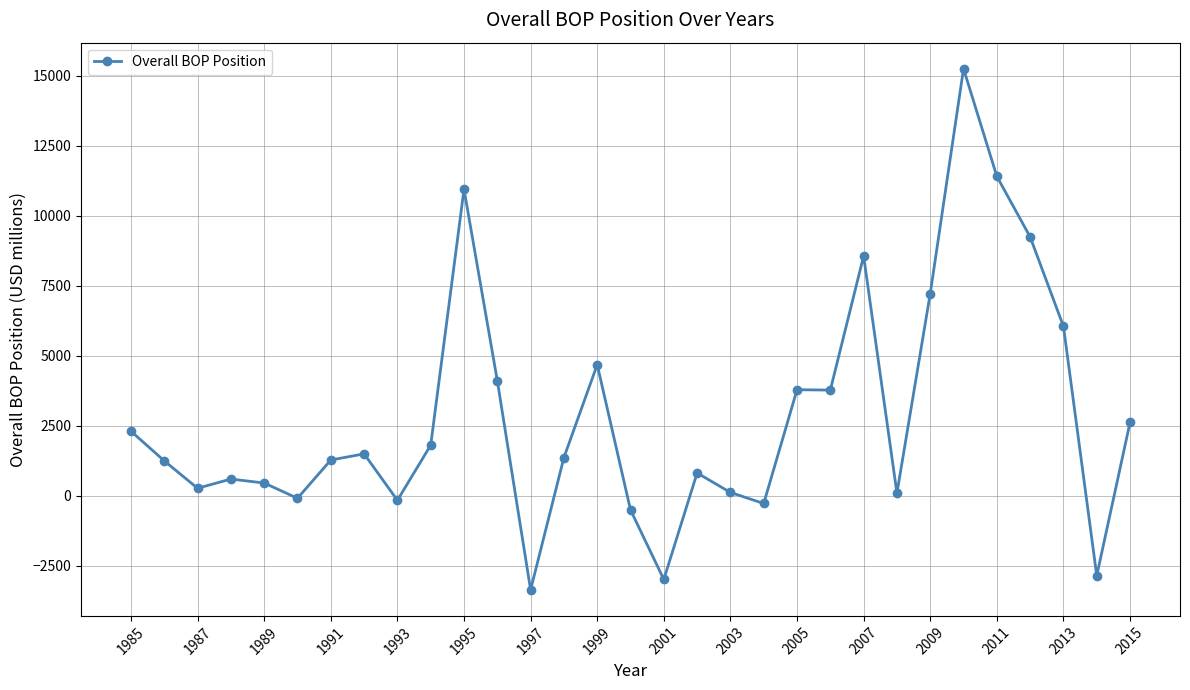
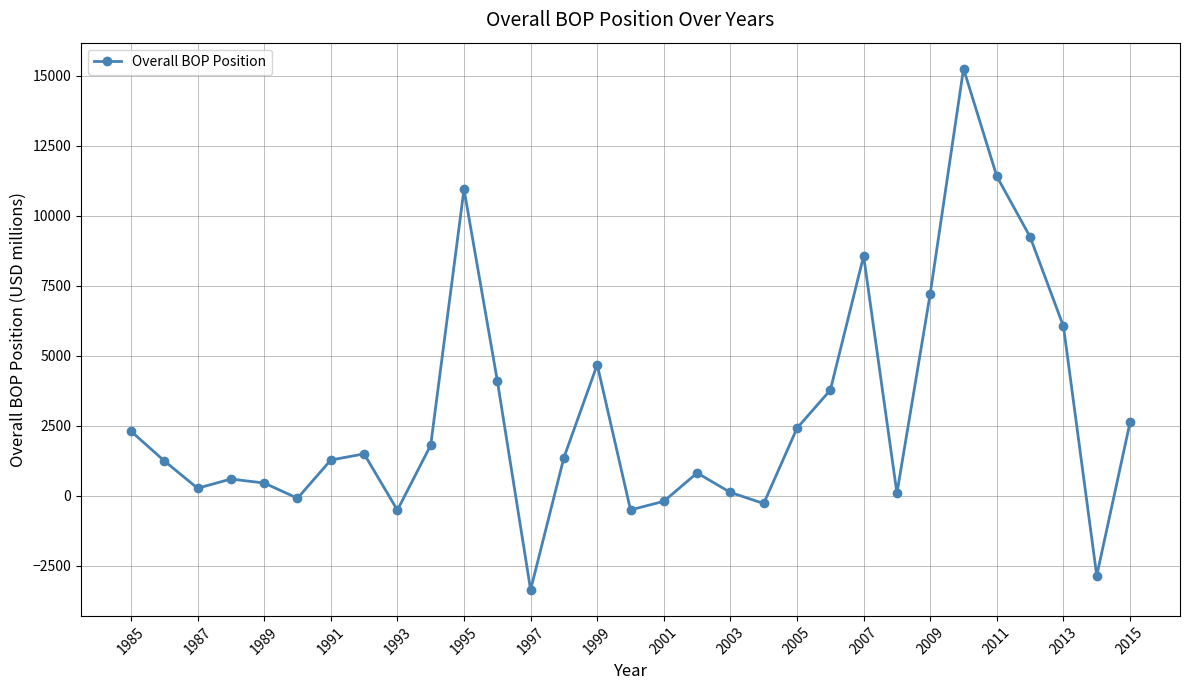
1993: -200 -> -500
2001: -3000 -> -200
2005: 3800 -> 2400
